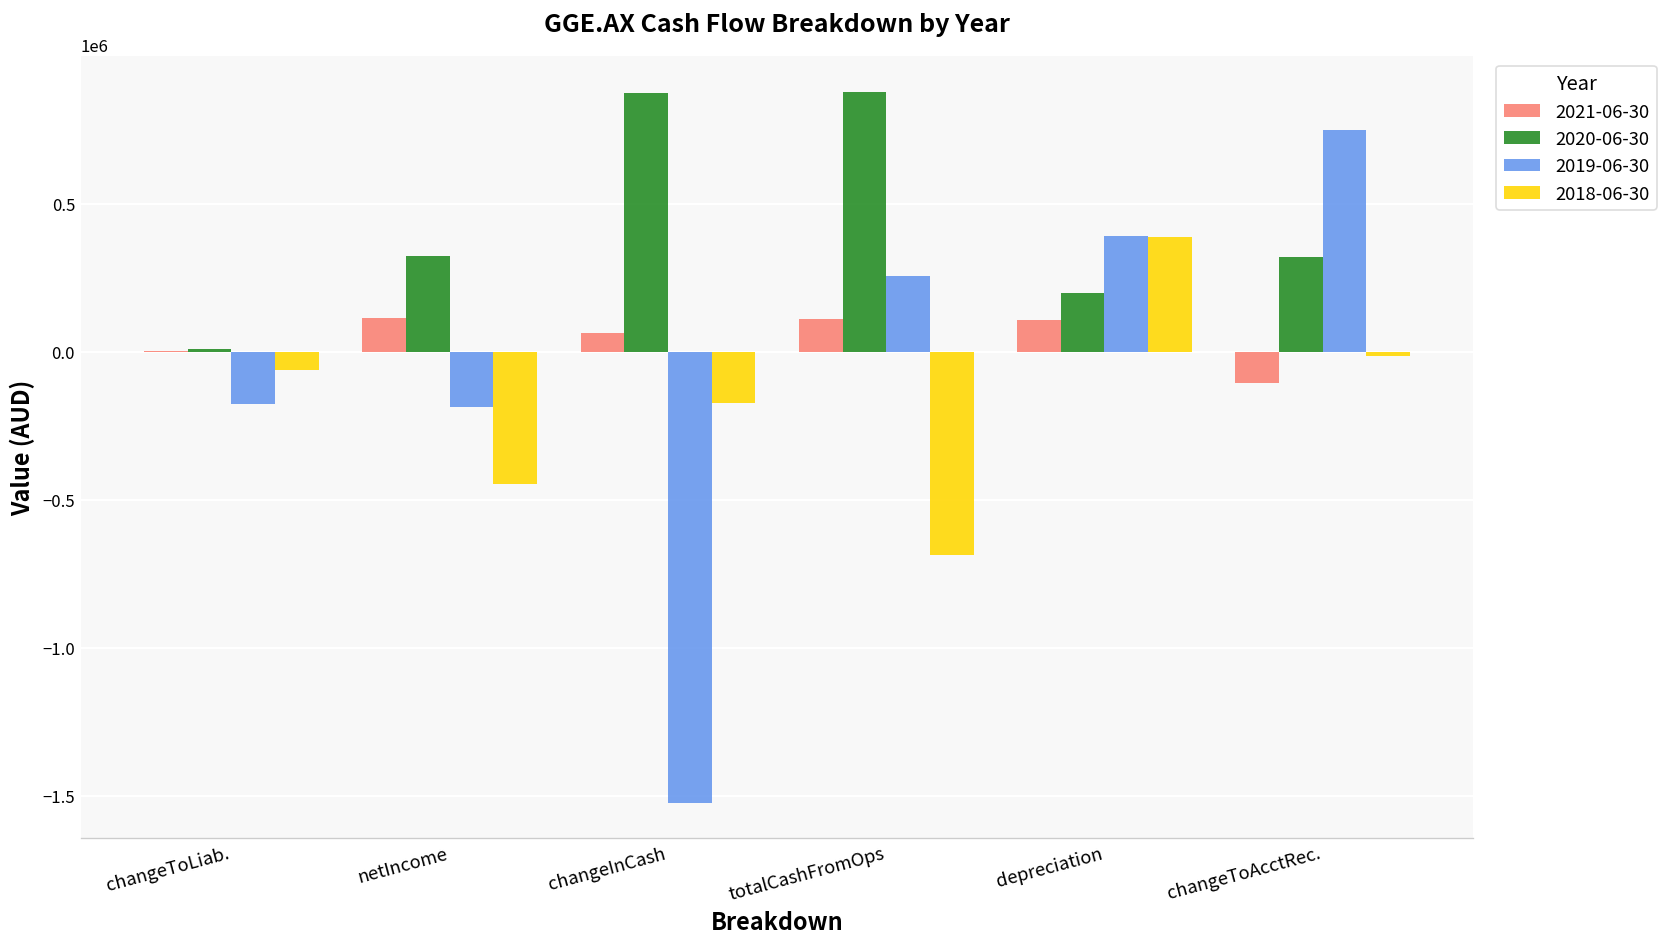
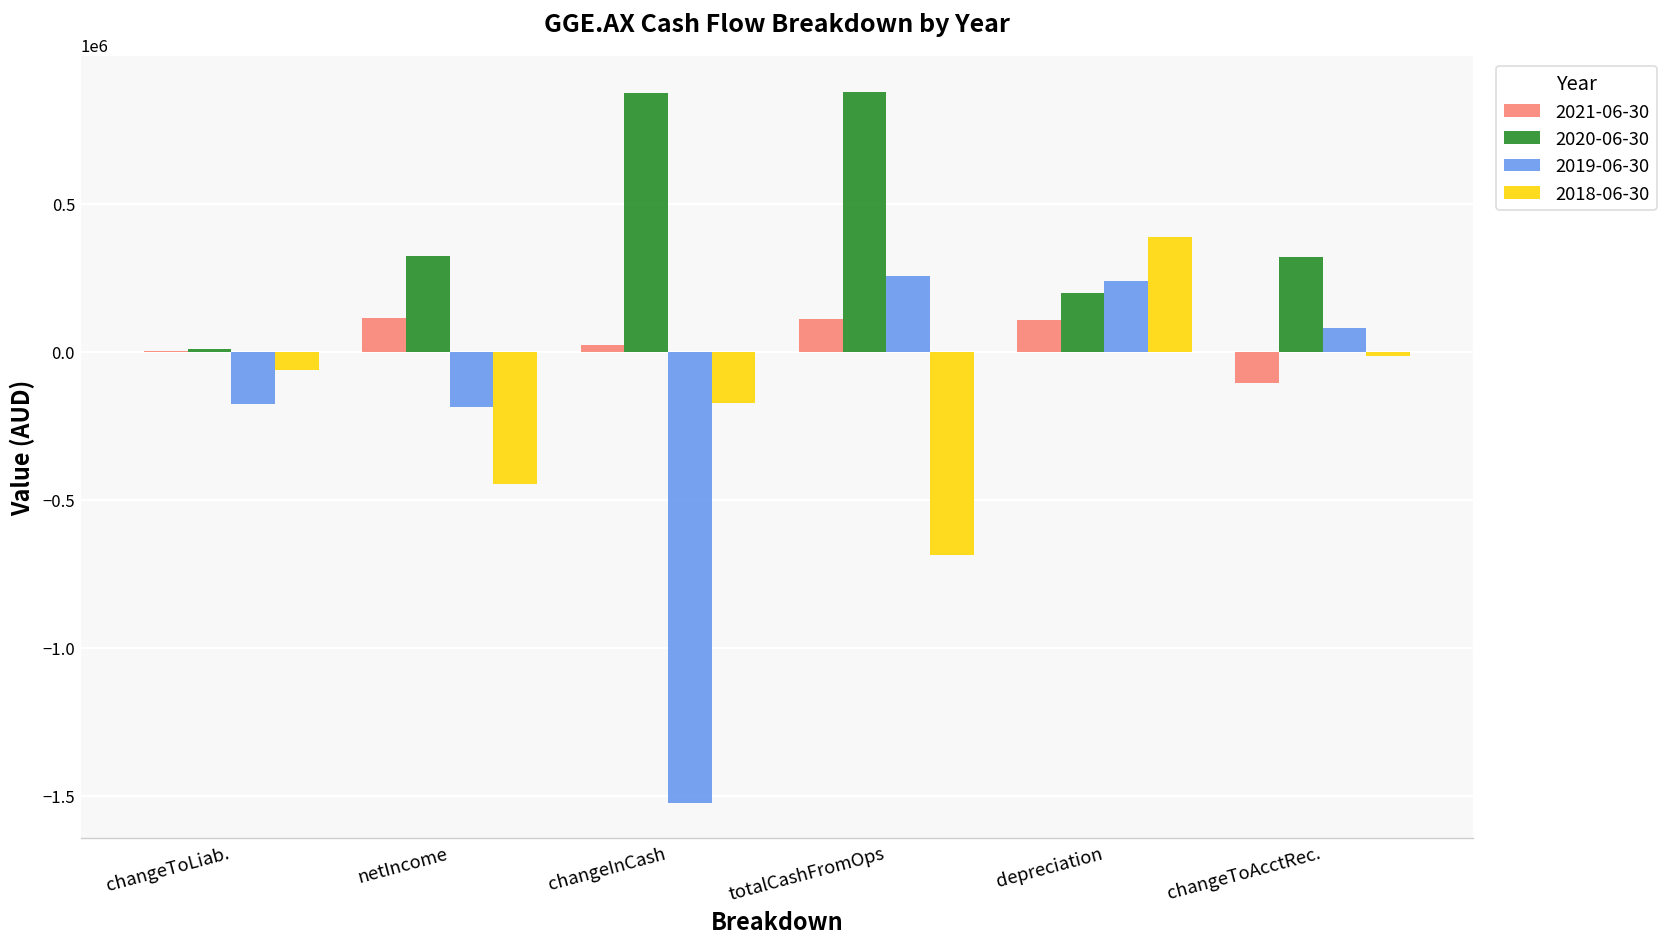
2021-06-30, changeInCash: 60000 -> 20000
2019-06-30, depreciation: 390000 -> 240000
2019-06-30, changeToAcctRec.: 750000 -> 80000
